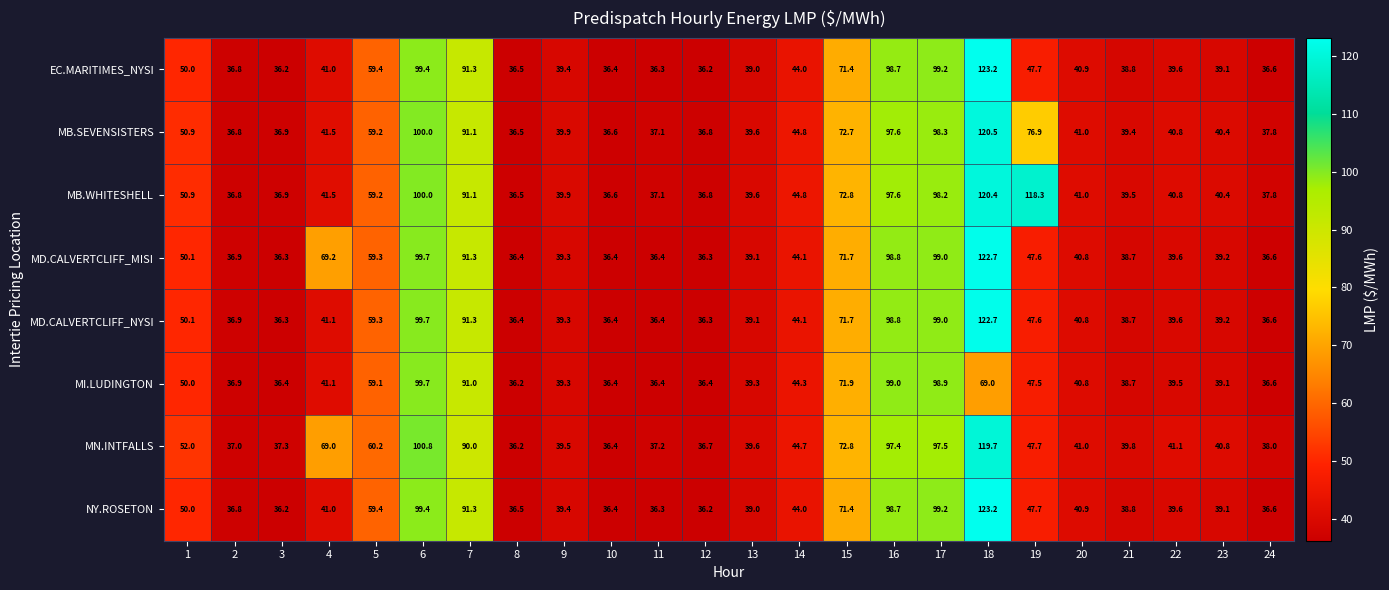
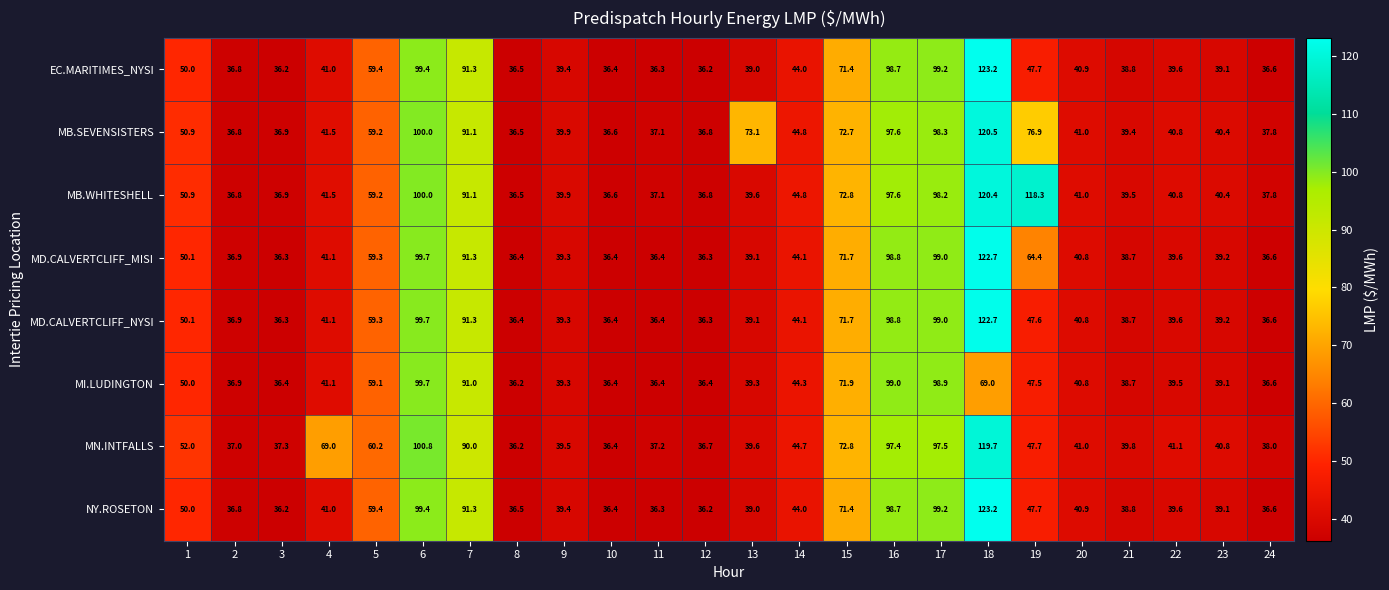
MB.SEVENSISTERS, 13: 39.6 -> 73.1
MD.CALVERTCLIFF_MISI, 4: 69.2 -> 41.1
MD.CALVERTCLIFF_MISI, 19: 47.6 -> 64.4
